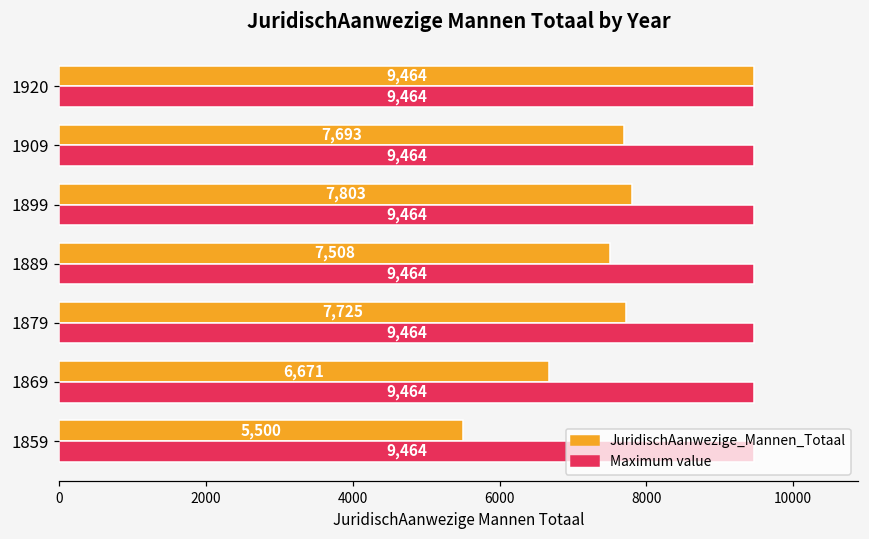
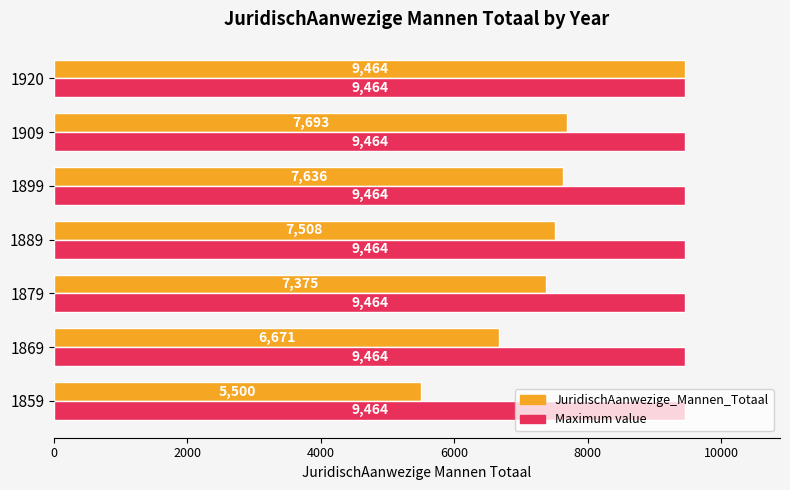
JuridischAanwezige_Mannen_Totaal, 1899: 7,803 -> 7,636
JuridischAanwezige_Mannen_Totaal, 1879: 7,725 -> 7,375
